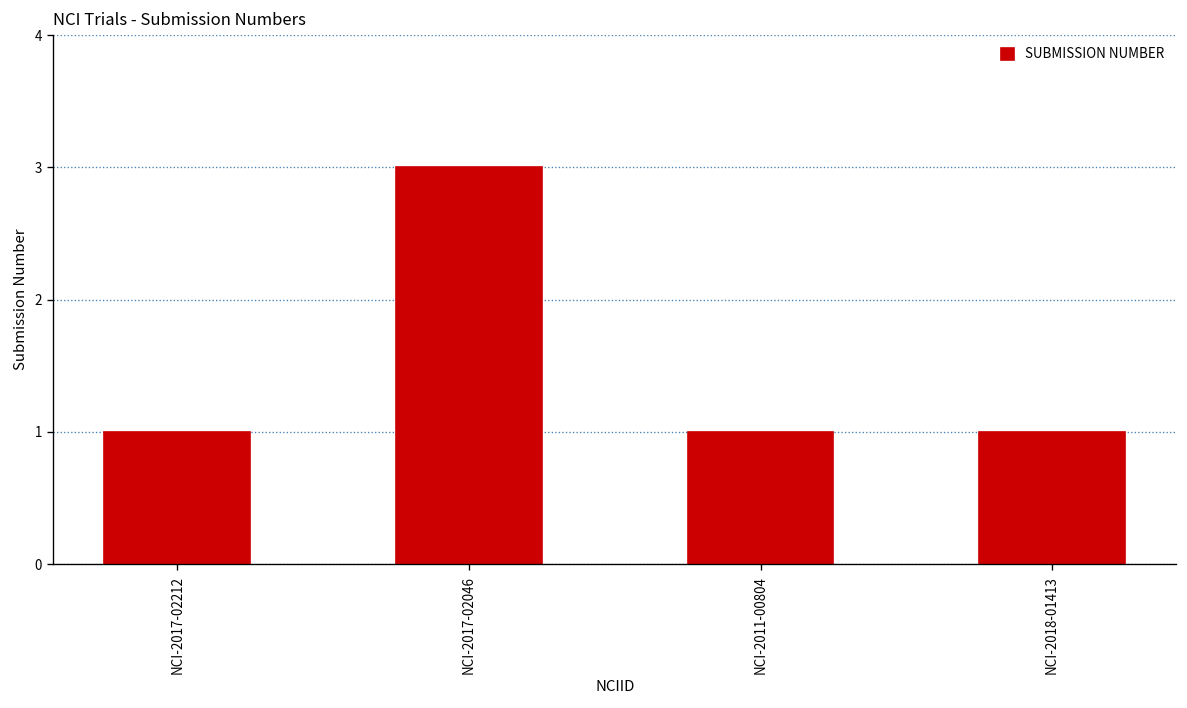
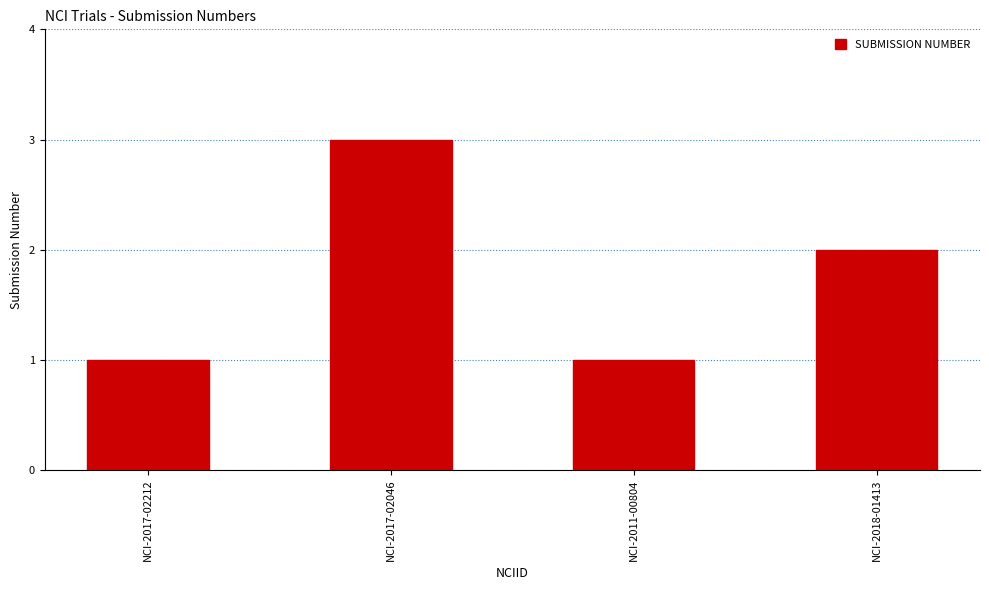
NCI-2018-01413: 1 -> 2
